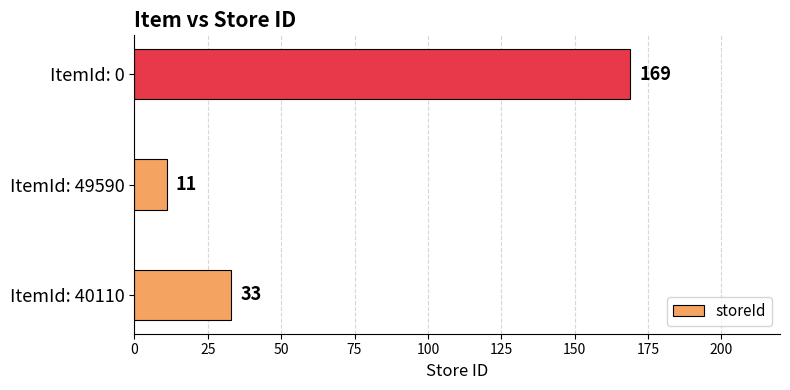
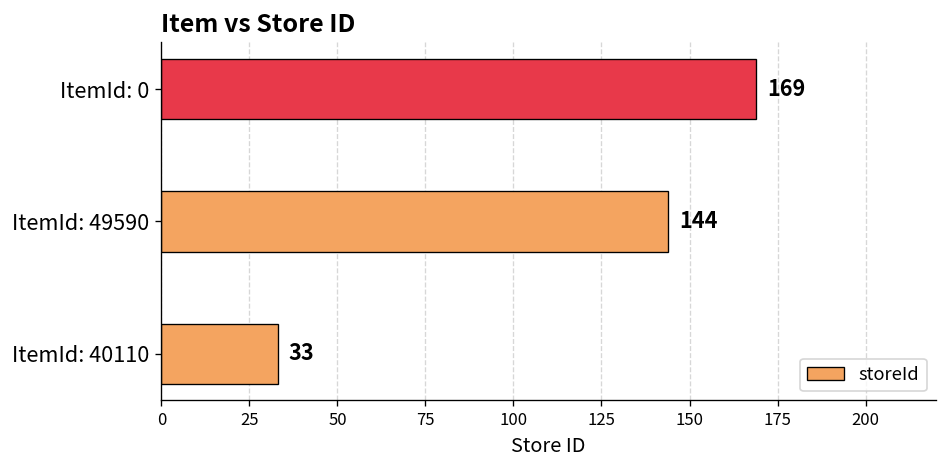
ItemId: 49590: 11 -> 144
